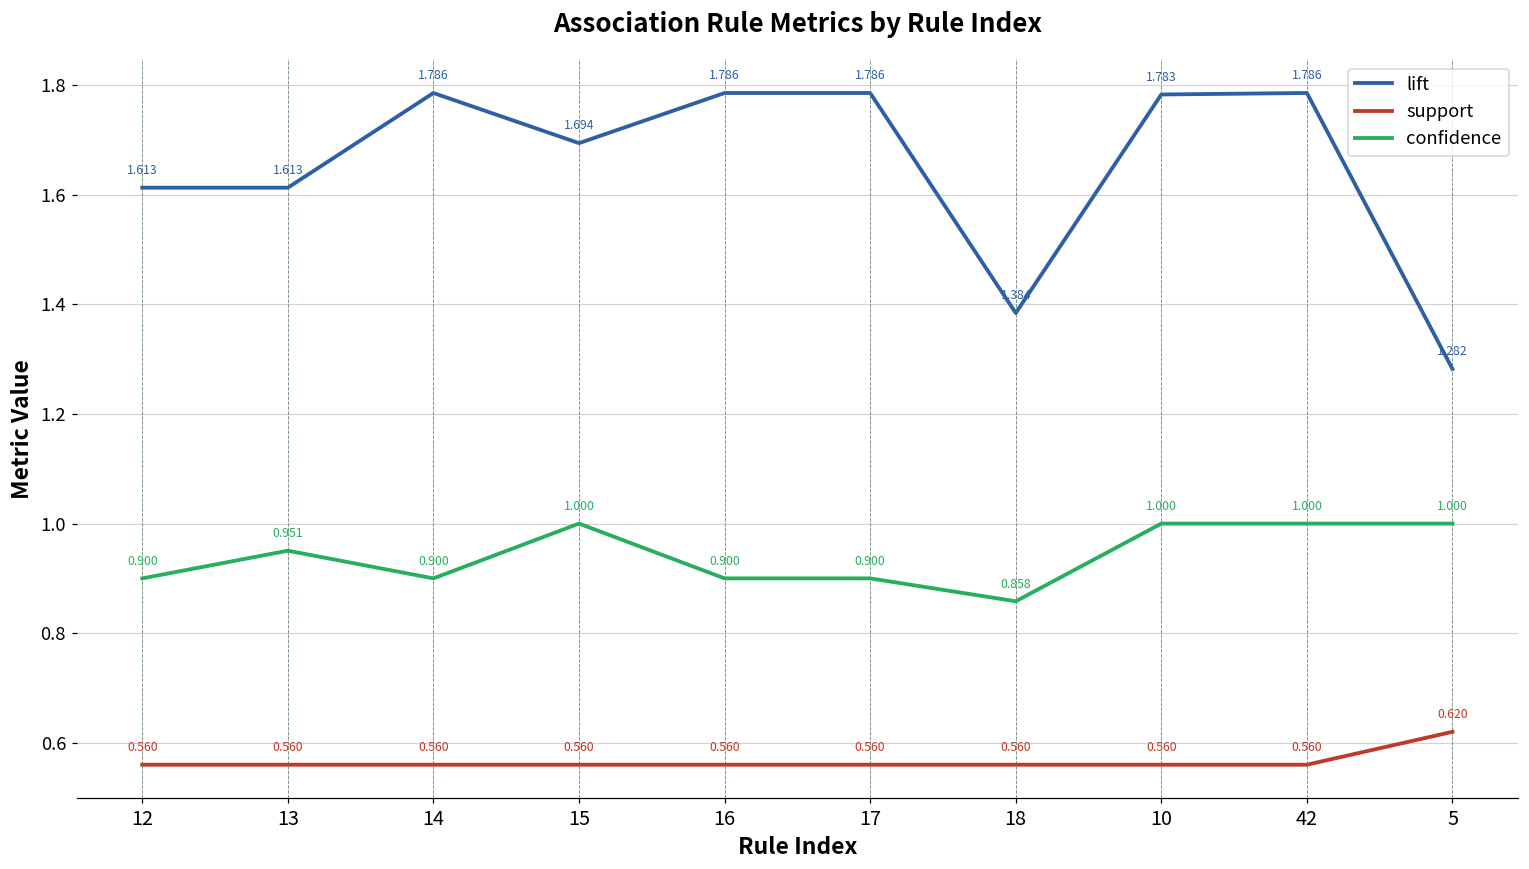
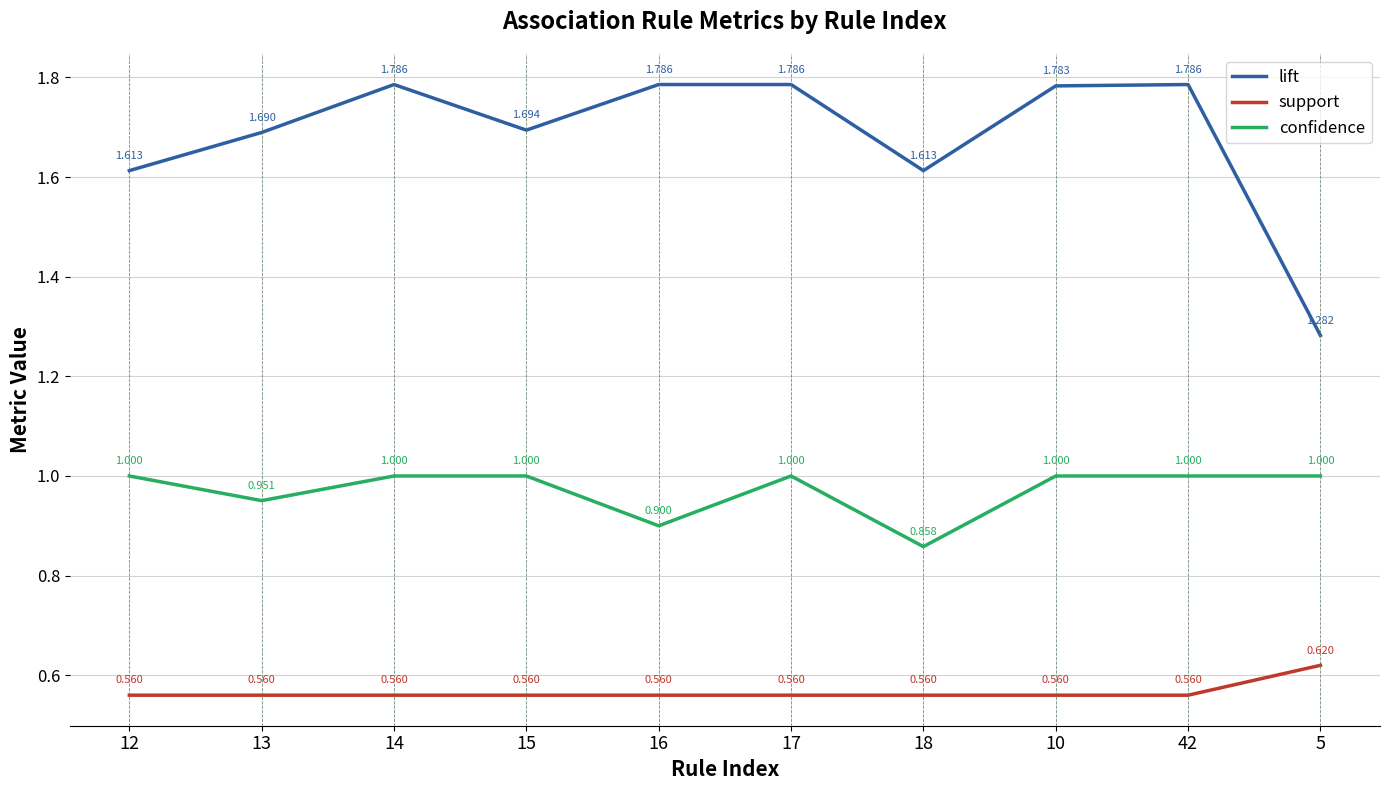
confidence, 12: 0.900 -> 1.000
lift, 13: 1.613 -> 1.690
confidence, 14: 0.900 -> 1.000
confidence, 17: 0.900 -> 1.000
lift, 18: 1.384 -> 1.613
